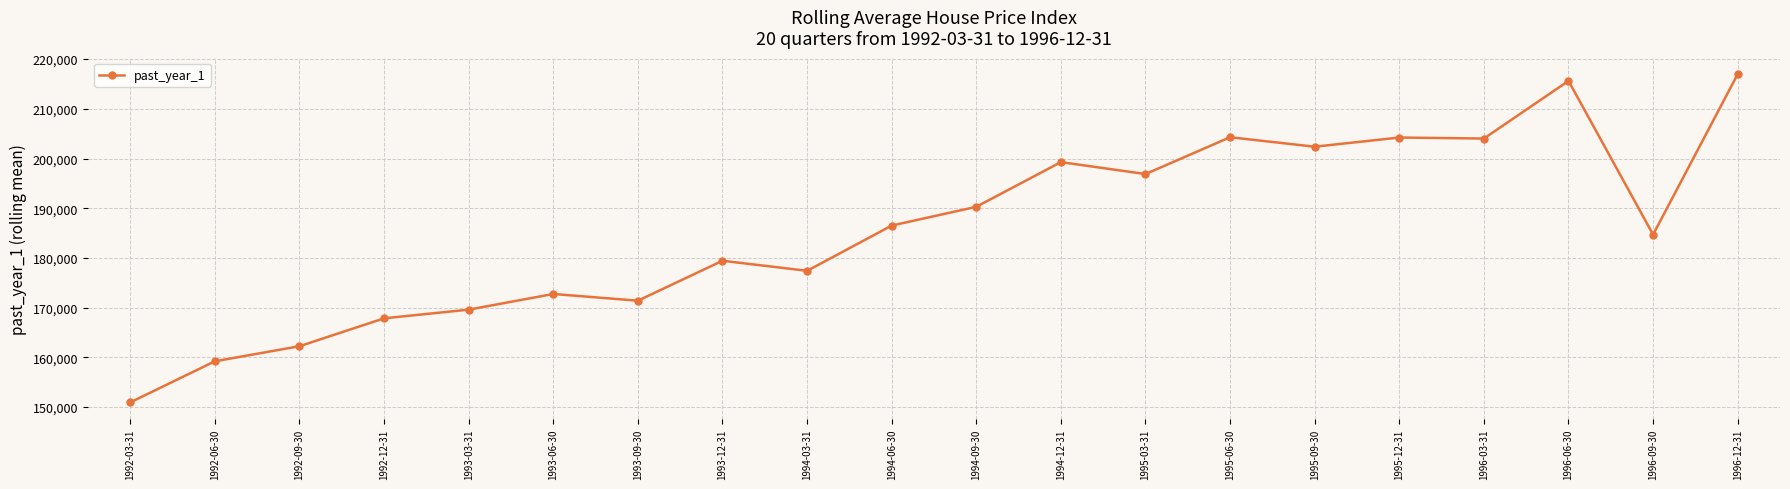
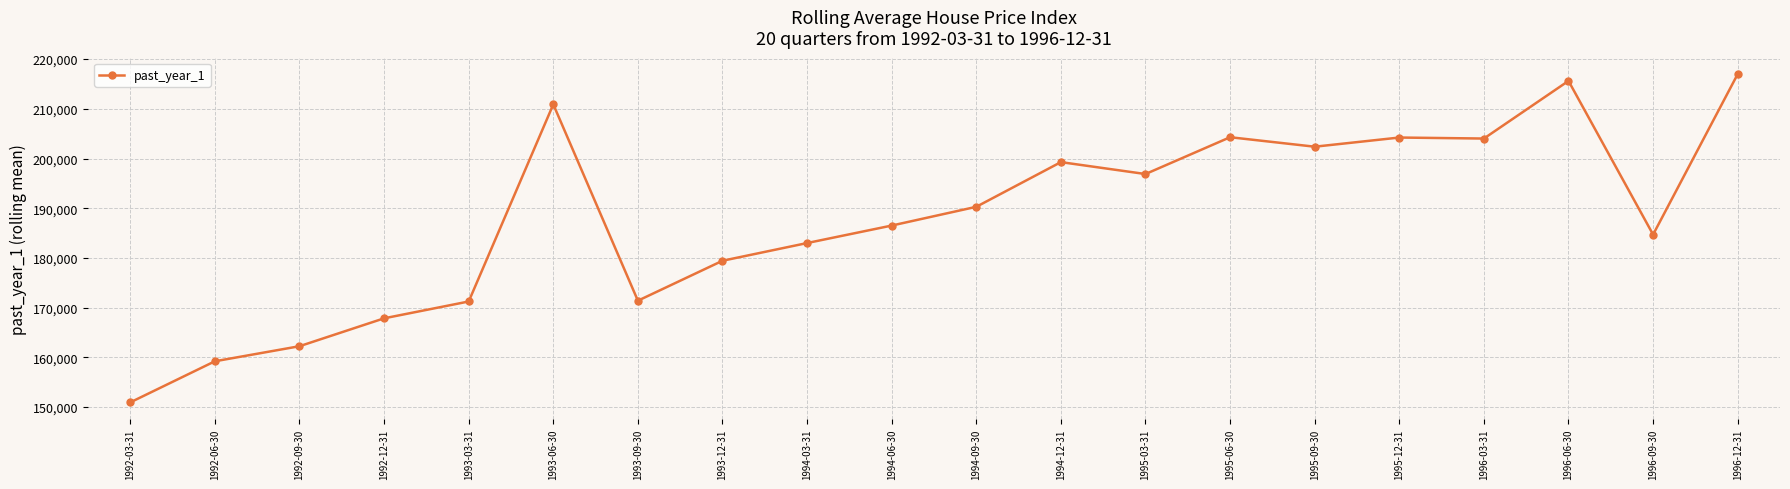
1993-03-31: 170,000 -> 171,000
1993-06-30: 173,000 -> 211,000
1994-03-31: 177,000 -> 183,000
